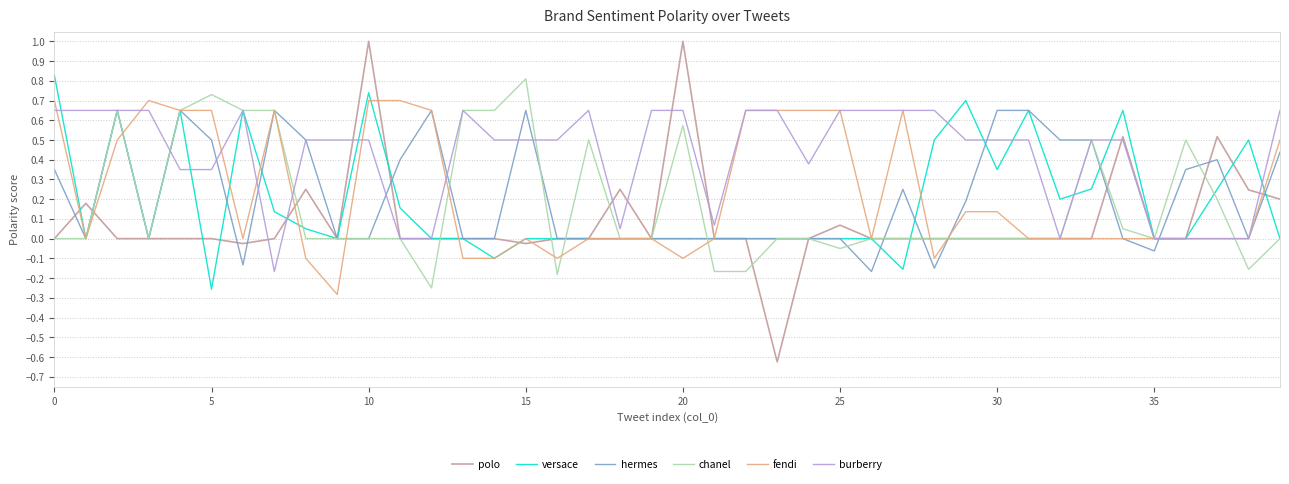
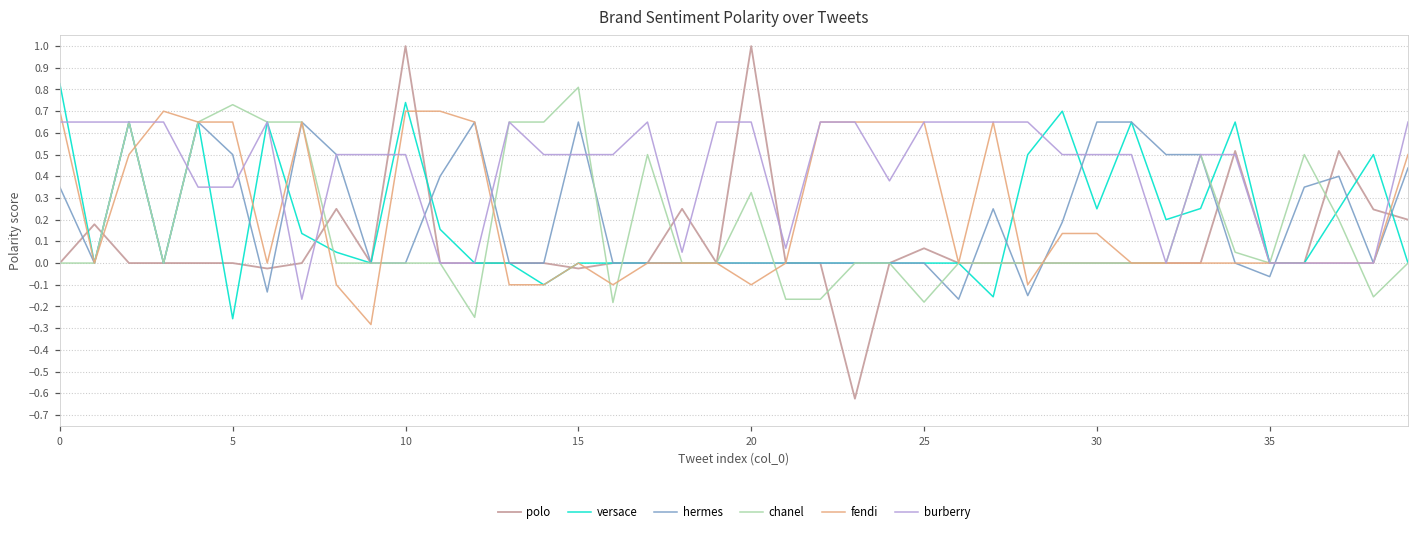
chanel, 20: 0.57 -> 0.33
chanel, 25: -0.05 -> -0.18
versace, 30: 0.35 -> 0.25
